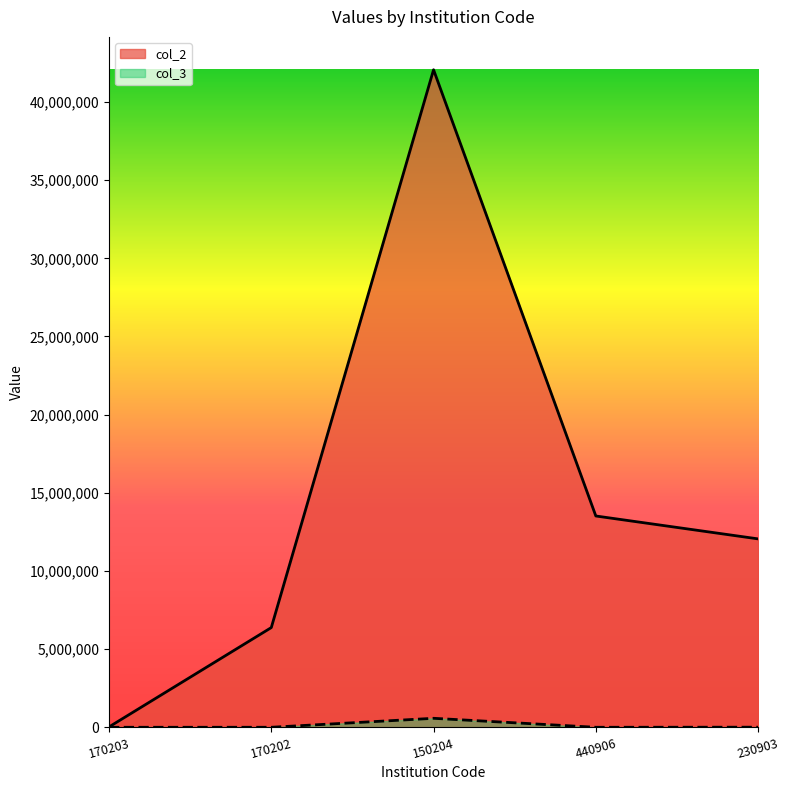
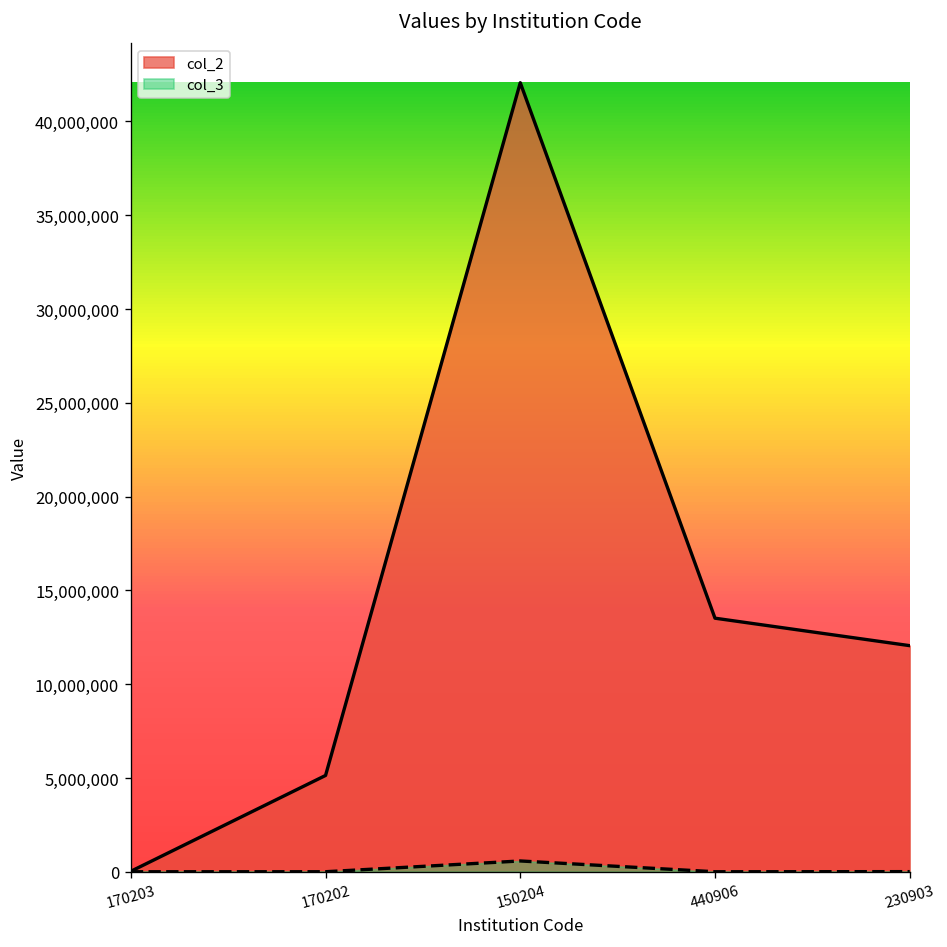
col_2, 170202: 6,400,000 -> 5,100,000
